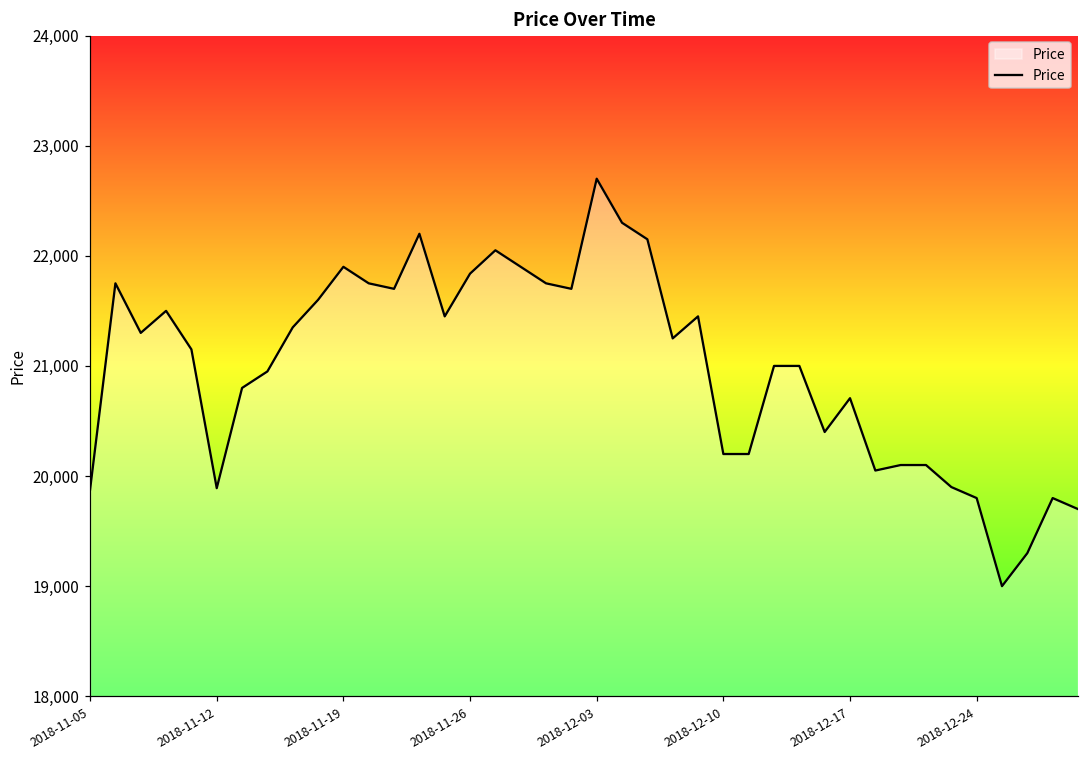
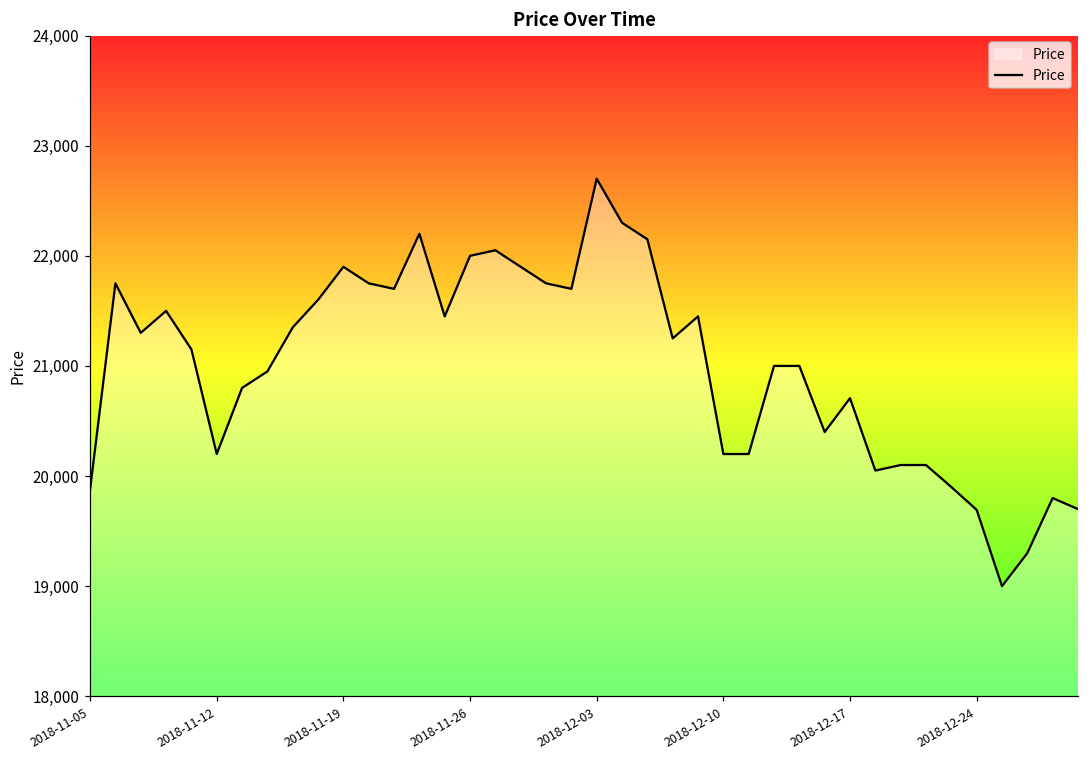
2018-11-12: 19,890 -> 20,200
2018-11-26: 21,840 -> 22,000
2018-12-24: 19,800 -> 19,690
